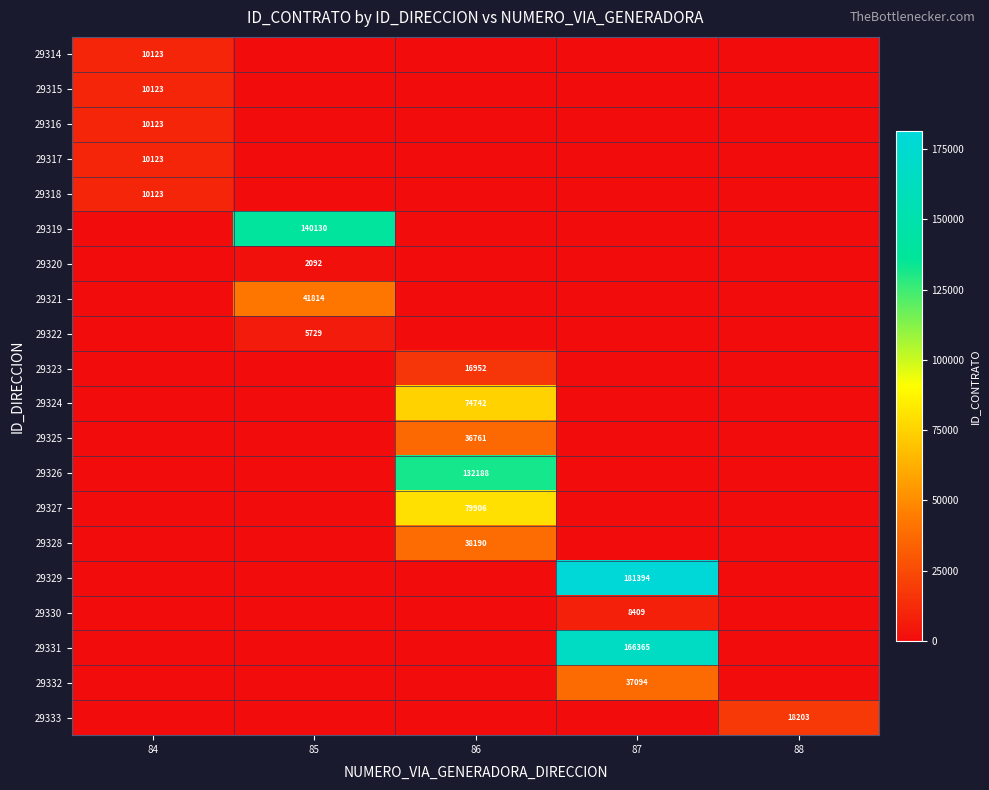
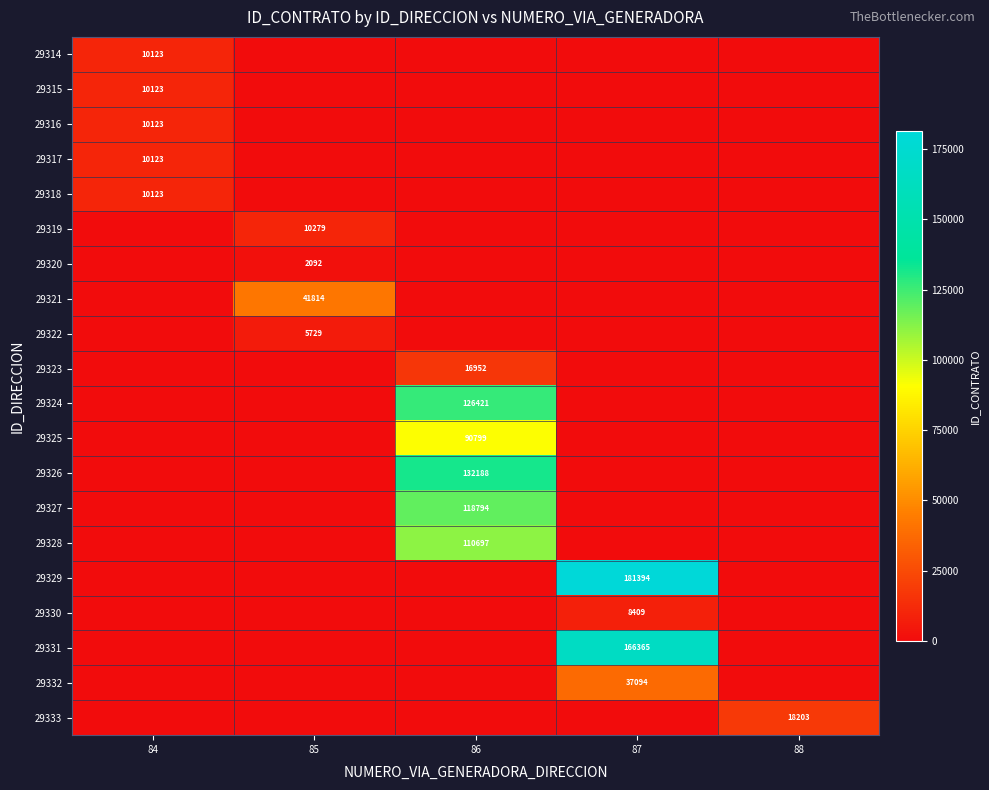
29319, 85: 140130 -> 10279
29324, 86: 74742 -> 126421
29325, 86: 36761 -> 90799
29327, 86: 79906 -> 118794
29328, 86: 38190 -> 110697
